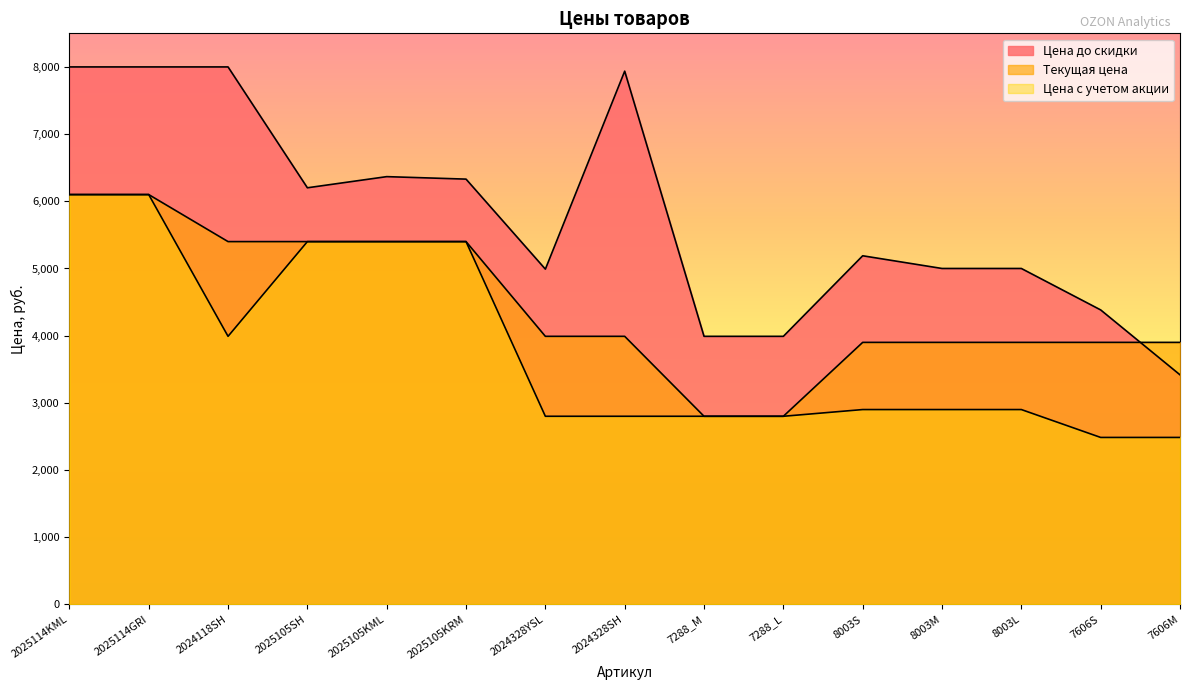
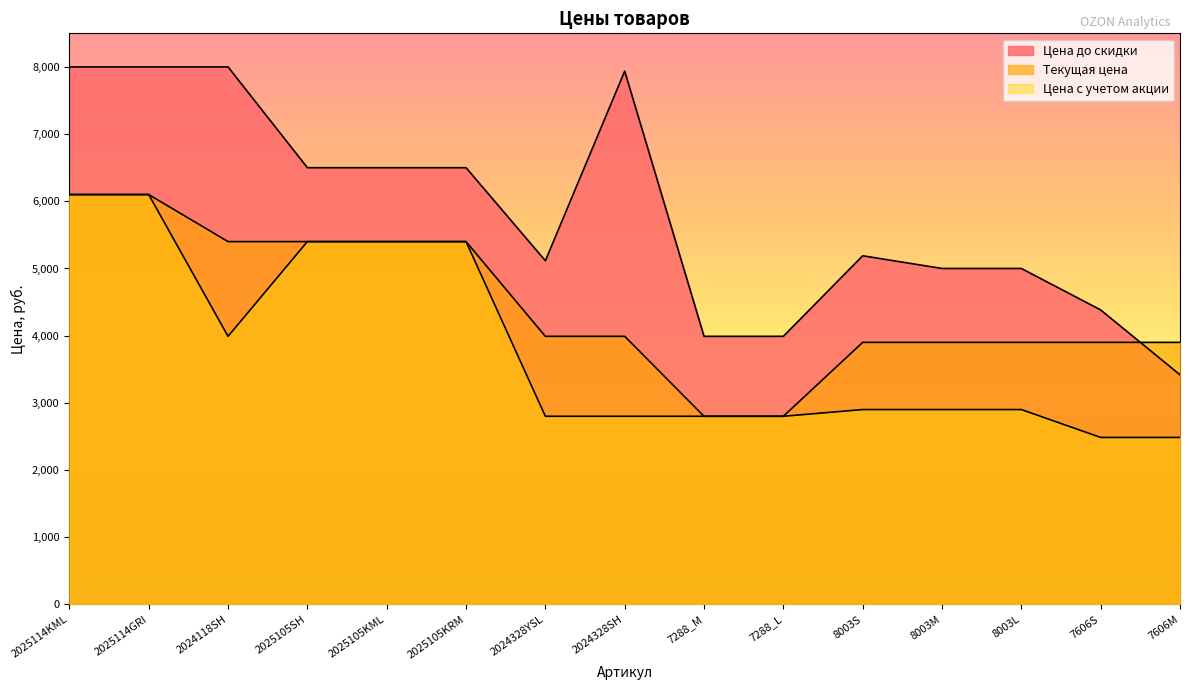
Цена до скидки, 2025105SH: 6,200 -> 6,500
Цена до скидки, 2025105KML: 6,400 -> 6,500
Цена до скидки, 2025105KRM: 6,300 -> 6,500
Цена до скидки, 2024328YSL: 5,000 -> 5,100
